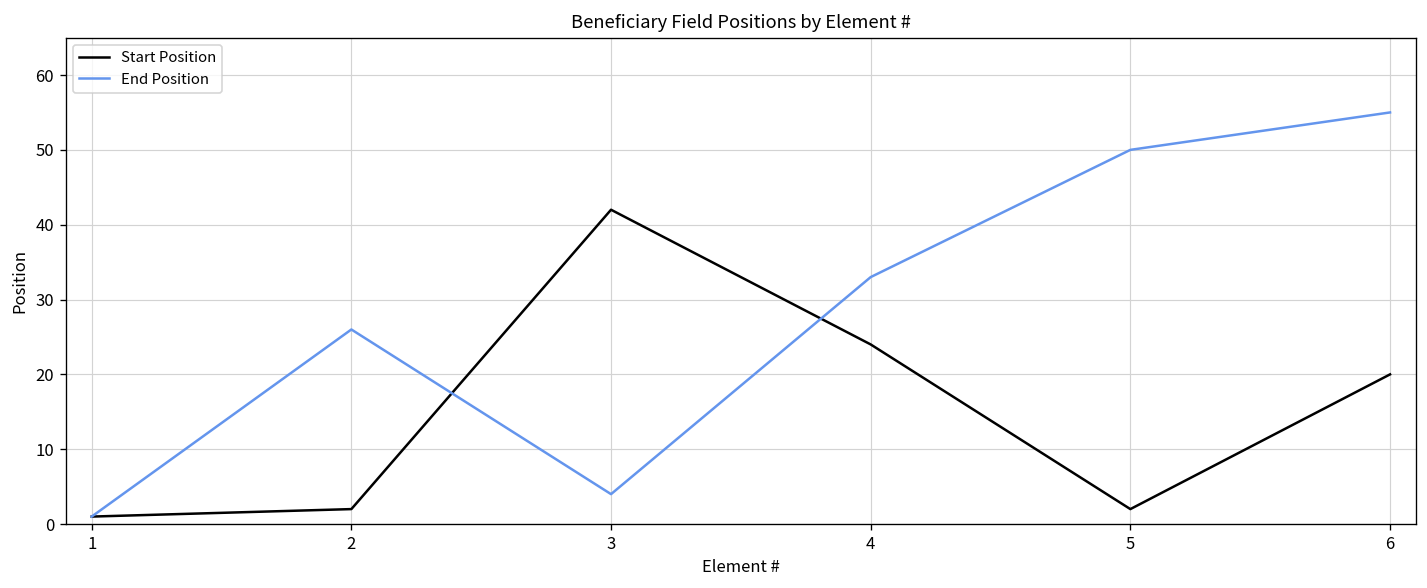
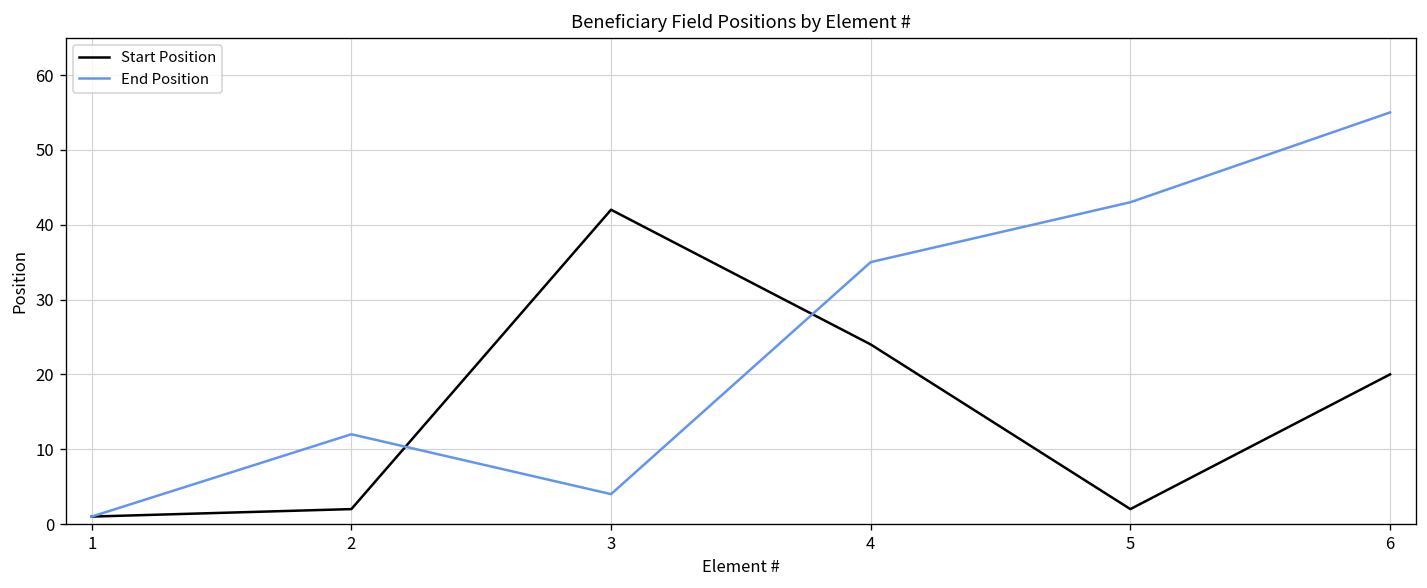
End Position, 2: 26 -> 12
End Position, 4: 33 -> 35
End Position, 5: 50 -> 43
